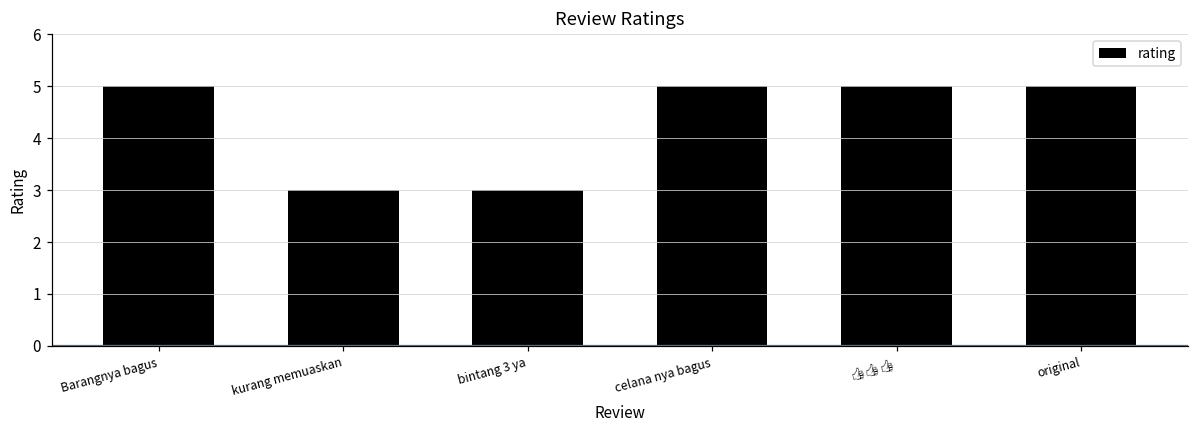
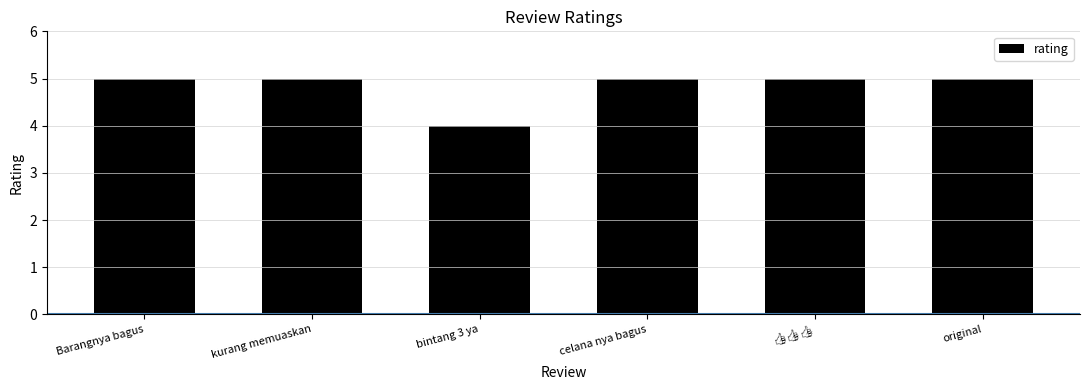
kurang memuaskan: 3 -> 5
bintang 3 ya: 3 -> 4
